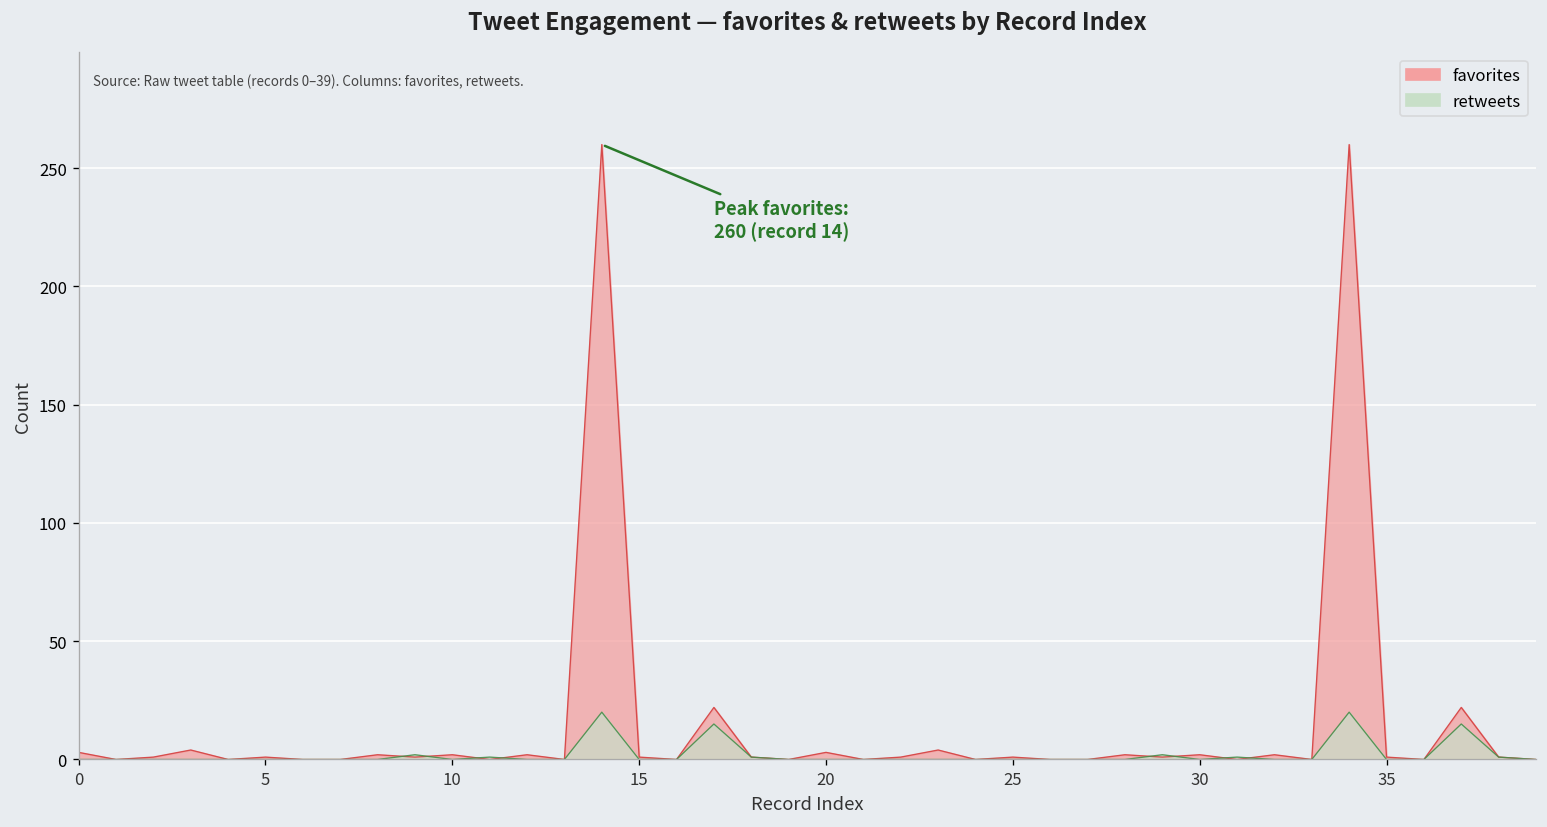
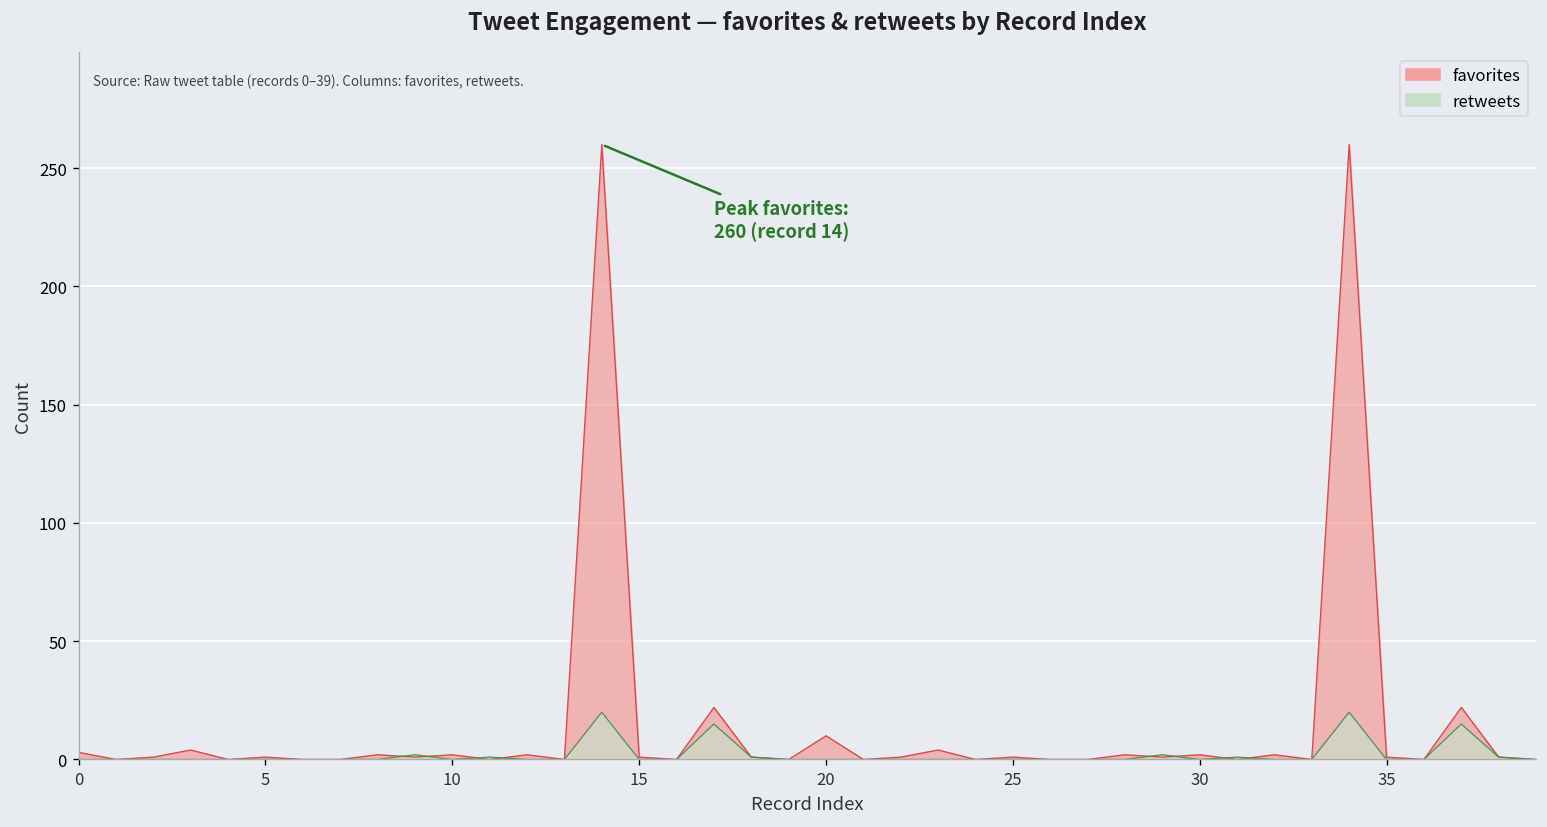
favorites, 20: 3 -> 10
